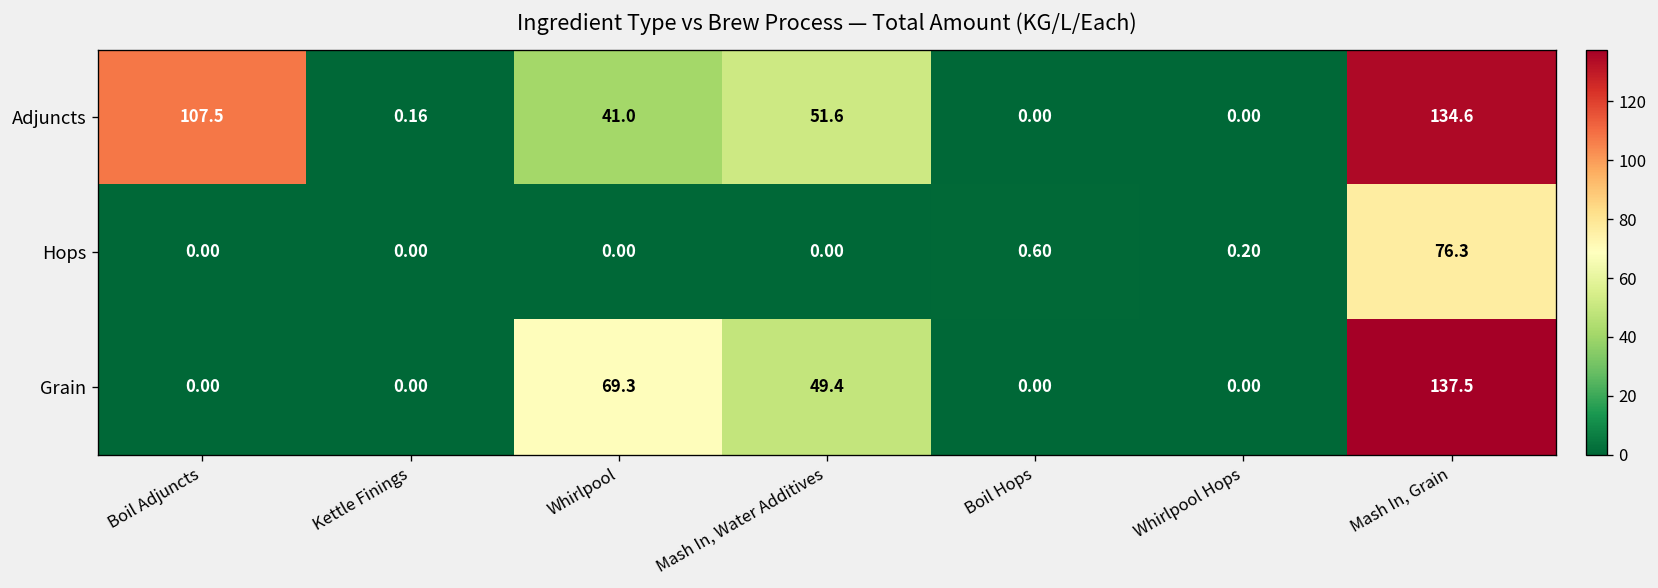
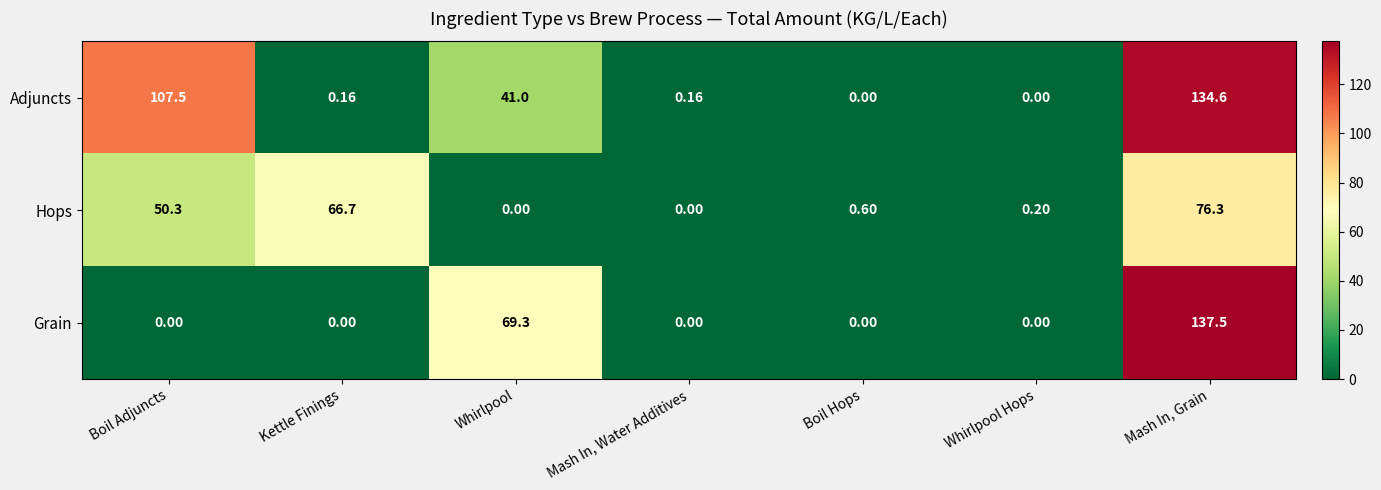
Adjuncts, Mash In, Water Additives: 51.6 -> 0.16
Hops, Boil Adjuncts: 0.00 -> 50.3
Hops, Kettle Finings: 0.00 -> 66.7
Grain, Mash In, Water Additives: 49.4 -> 0.00
